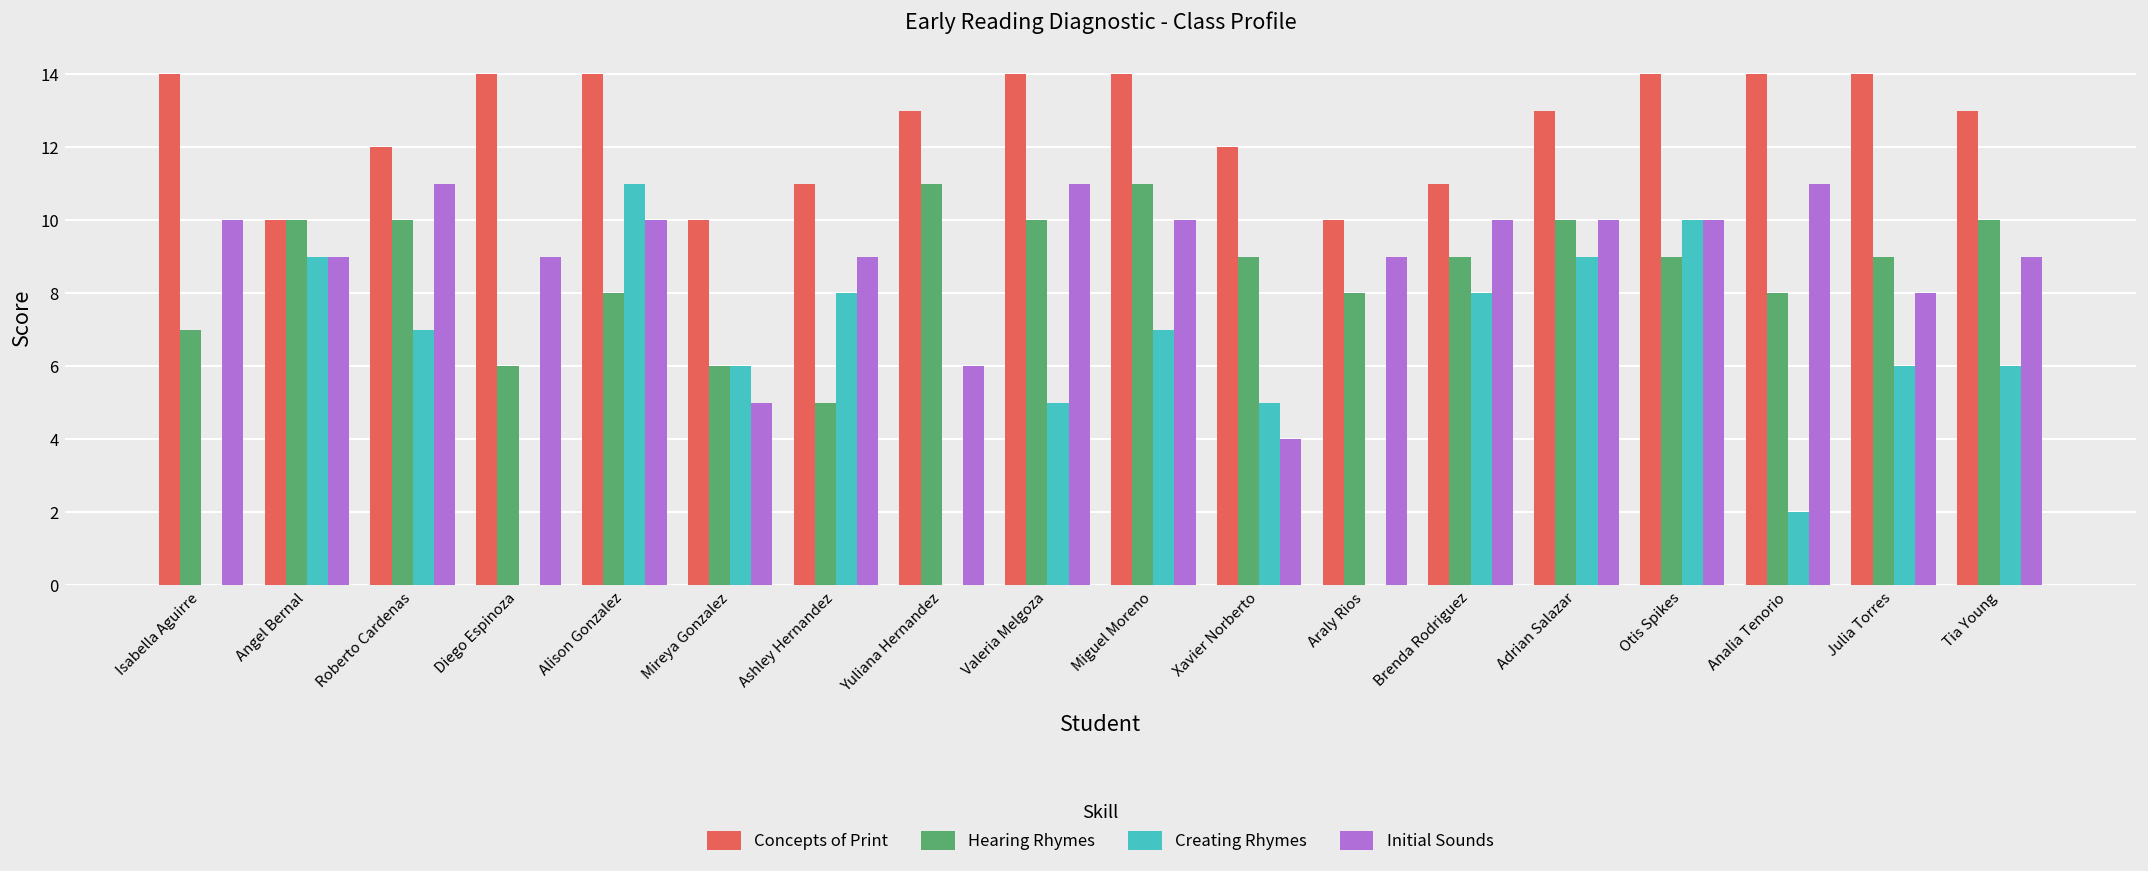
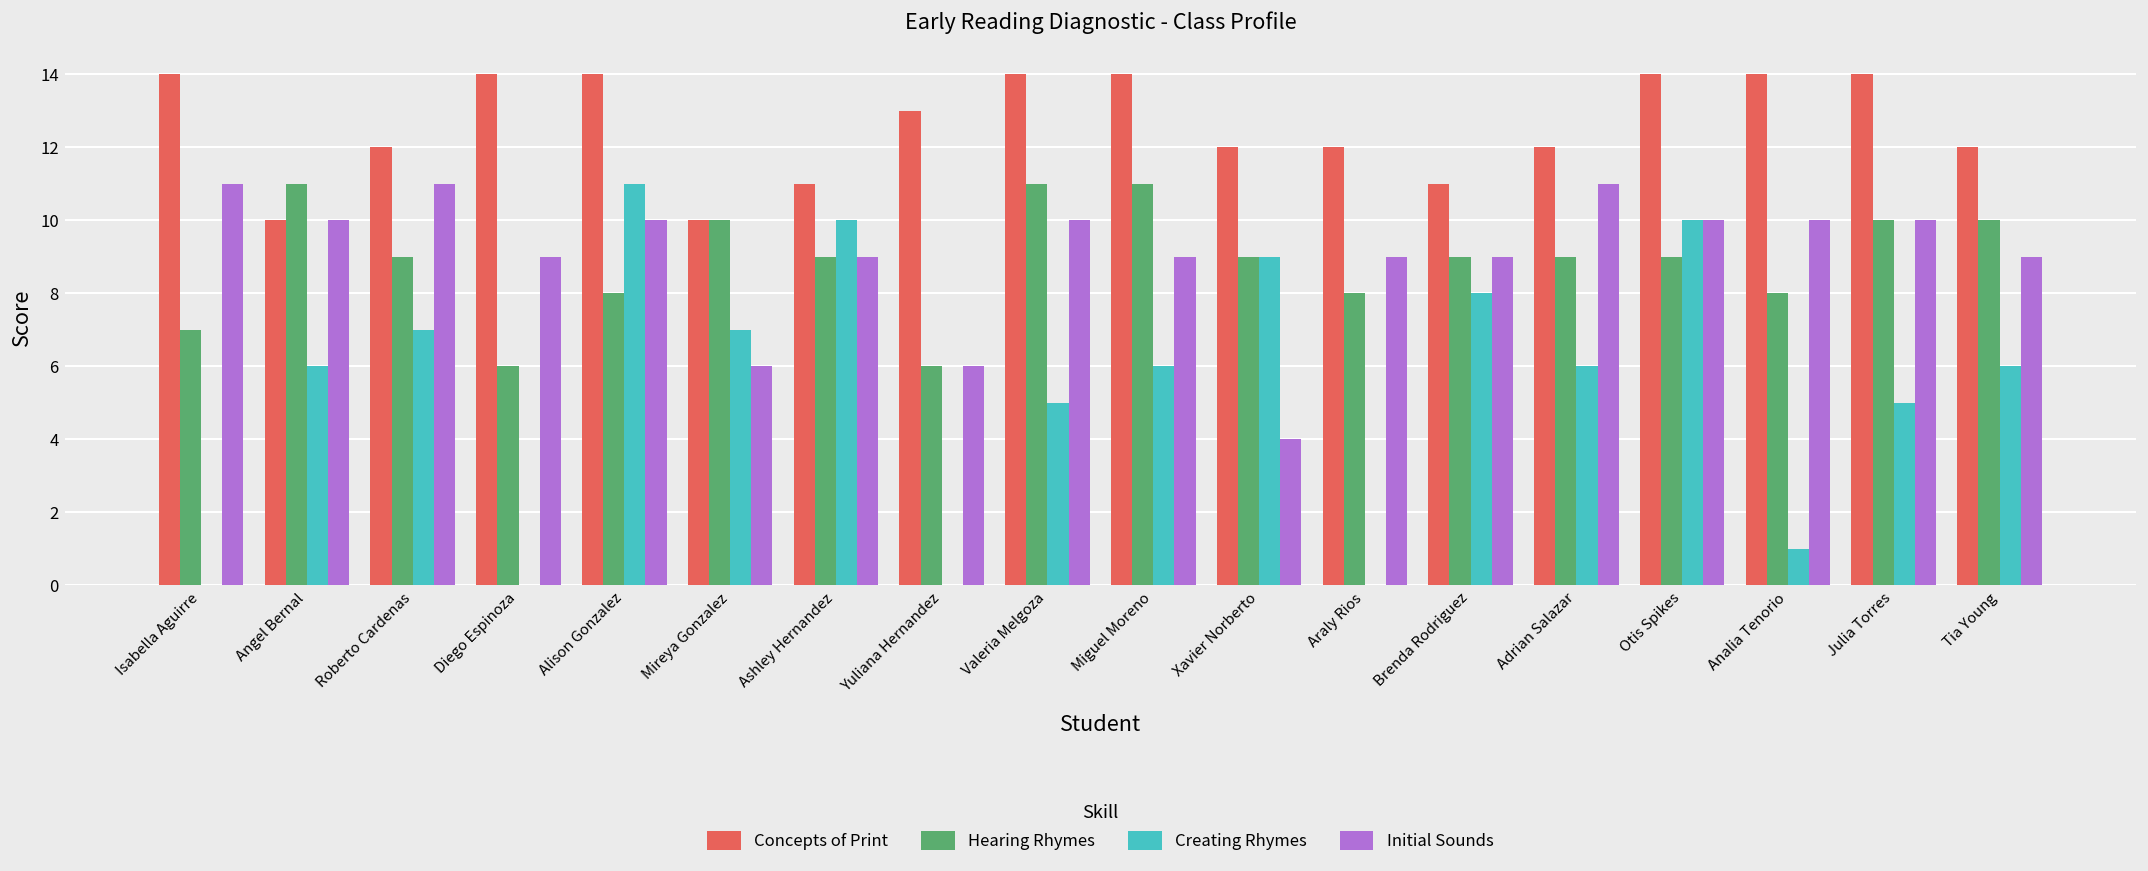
Initial Sounds, Isabella Aguirre: 10 -> 11
Hearing Rhymes, Angel Bernal: 10 -> 11
Creating Rhymes, Angel Bernal: 9 -> 6
Initial Sounds, Angel Bernal: 9 -> 10
Hearing Rhymes, Roberto Cardenas: 10 -> 9
Hearing Rhymes, Mireya Gonzalez: 6 -> 10
Creating Rhymes, Mireya Gonzalez: 6 -> 7
Initial Sounds, Mireya Gonzalez: 5 -> 6
Hearing Rhymes, Ashley Hernandez: 5 -> 9
Creating Rhymes, Ashley Hernandez: 8 -> 10
Hearing Rhymes, Yuliana Hernandez: 11 -> 6
Hearing Rhymes, Valeria Melgoza: 10 -> 11
Initial Sounds, Valeria Melgoza: 11 -> 10
Creating Rhymes, Miguel Moreno: 7 -> 6
Initial Sounds, Miguel Moreno: 10 -> 9
Creating Rhymes, Xavier Norberto: 5 -> 9
Concepts of Print, Araly Rios: 10 -> 12
Initial Sounds, Brenda Rodriguez: 10 -> 9
Concepts of Print, Adrian Salazar: 13 -> 12
Hearing Rhymes, Adrian Salazar: 10 -> 9
Creating Rhymes, Adrian Salazar: 9 -> 6
Initial Sounds, Adrian Salazar: 10 -> 11
Creating Rhymes, Analia Tenorio: 2 -> 1
Initial Sounds, Analia Tenorio: 11 -> 10
Hearing Rhymes, Julia Torres: 9 -> 10
Creating Rhymes, Julia Torres: 6 -> 5
Initial Sounds, Julia Torres: 8 -> 10
Concepts of Print, Tia Young: 13 -> 12
